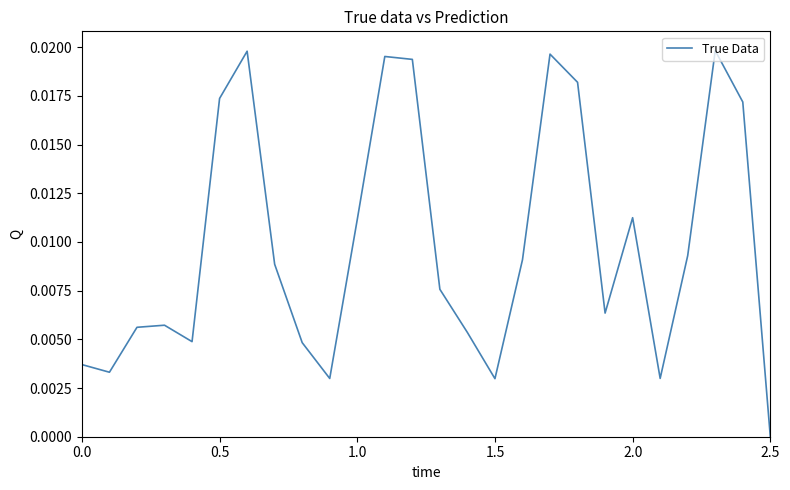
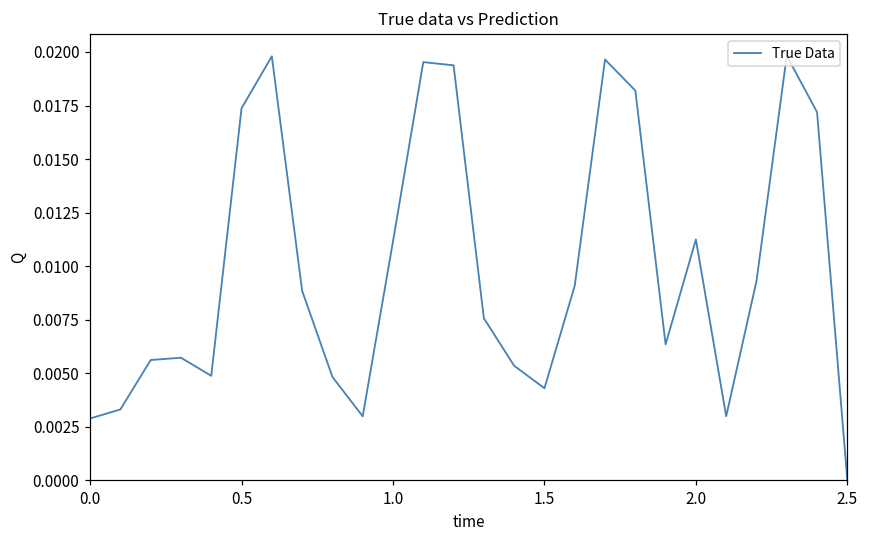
0.0: 0.0037 -> 0.0029
1.5: 0.0030 -> 0.0043
